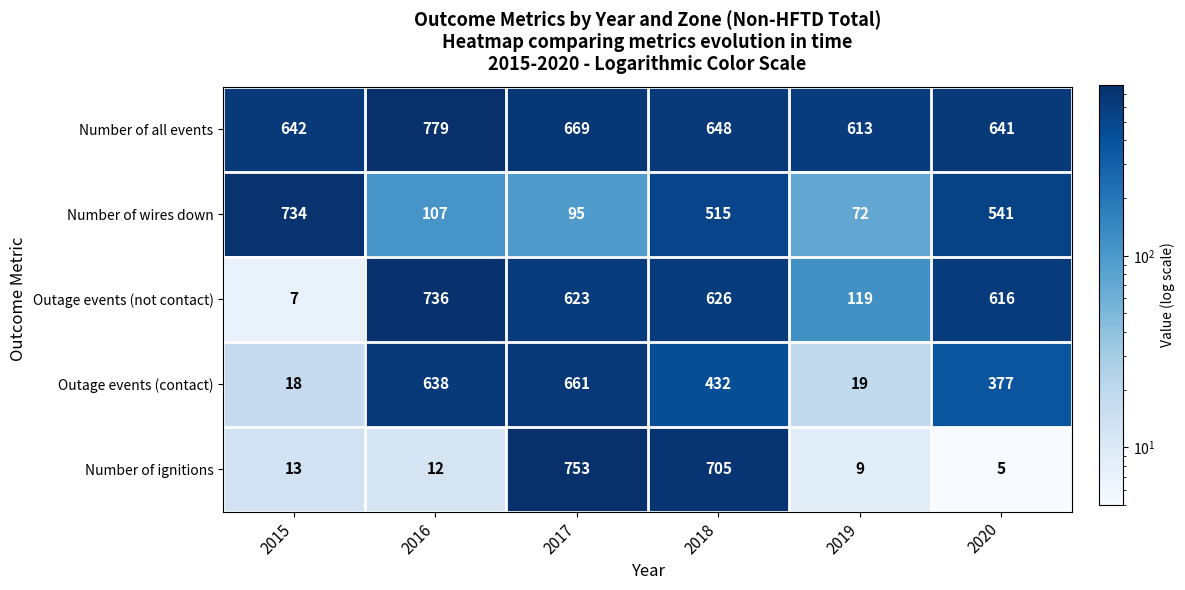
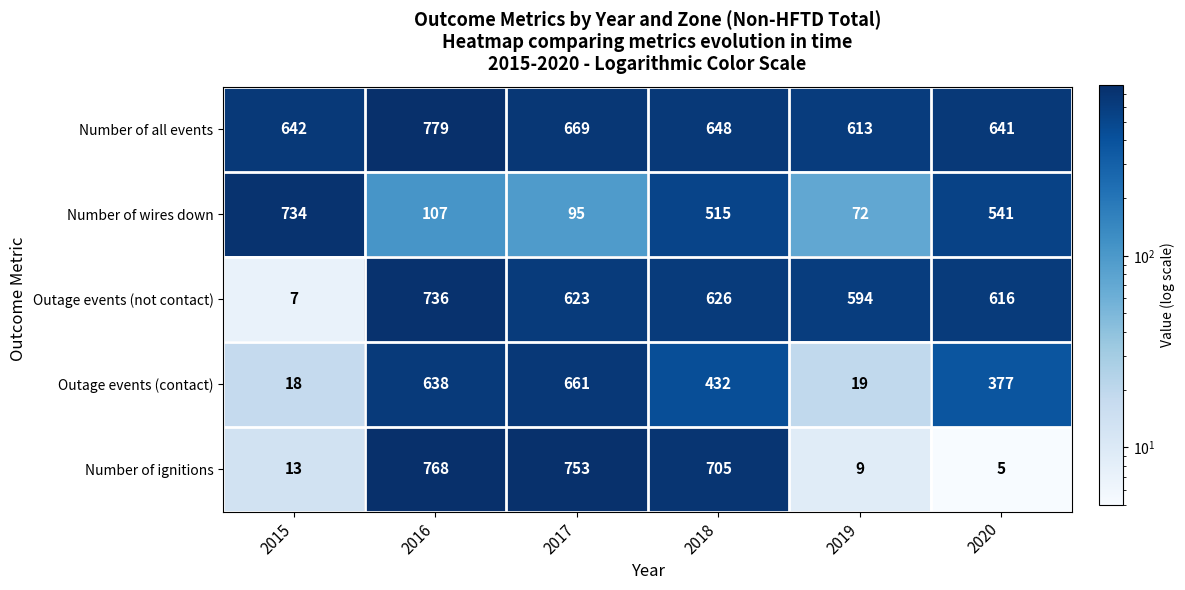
Outage events (not contact), 2019: 119 -> 594
Number of ignitions, 2016: 12 -> 768
